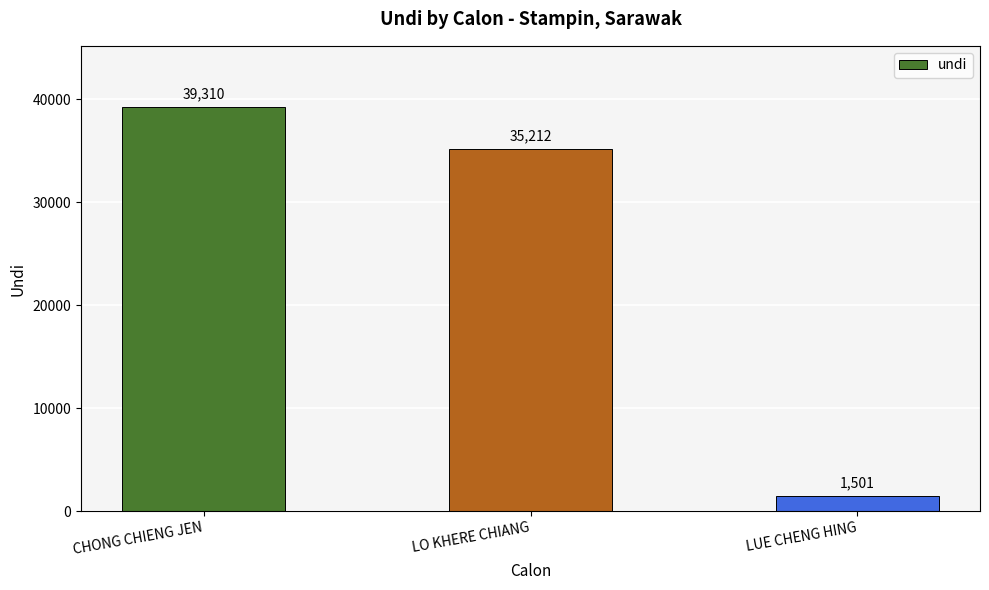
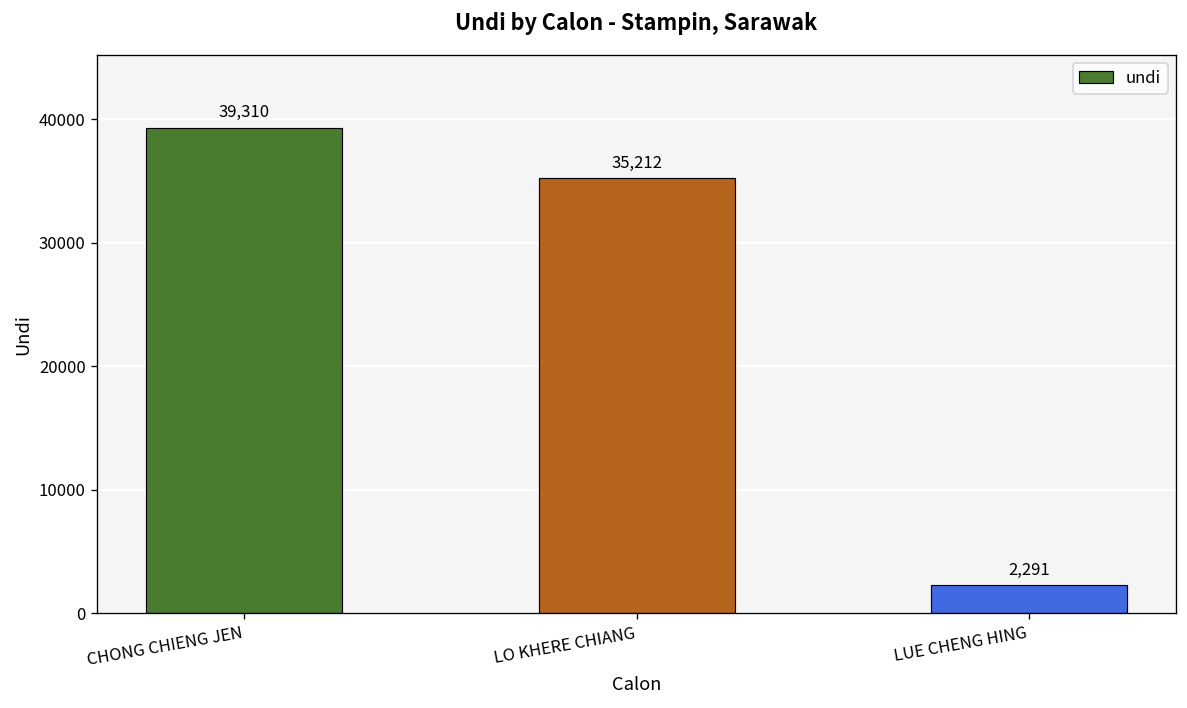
LUE CHENG HING: 1,501 -> 2,291
